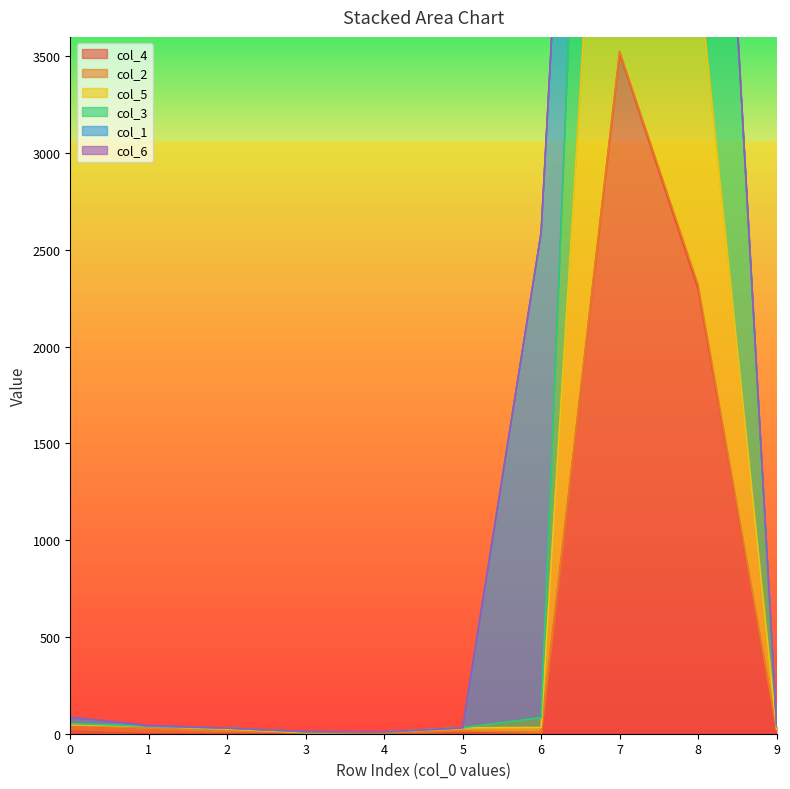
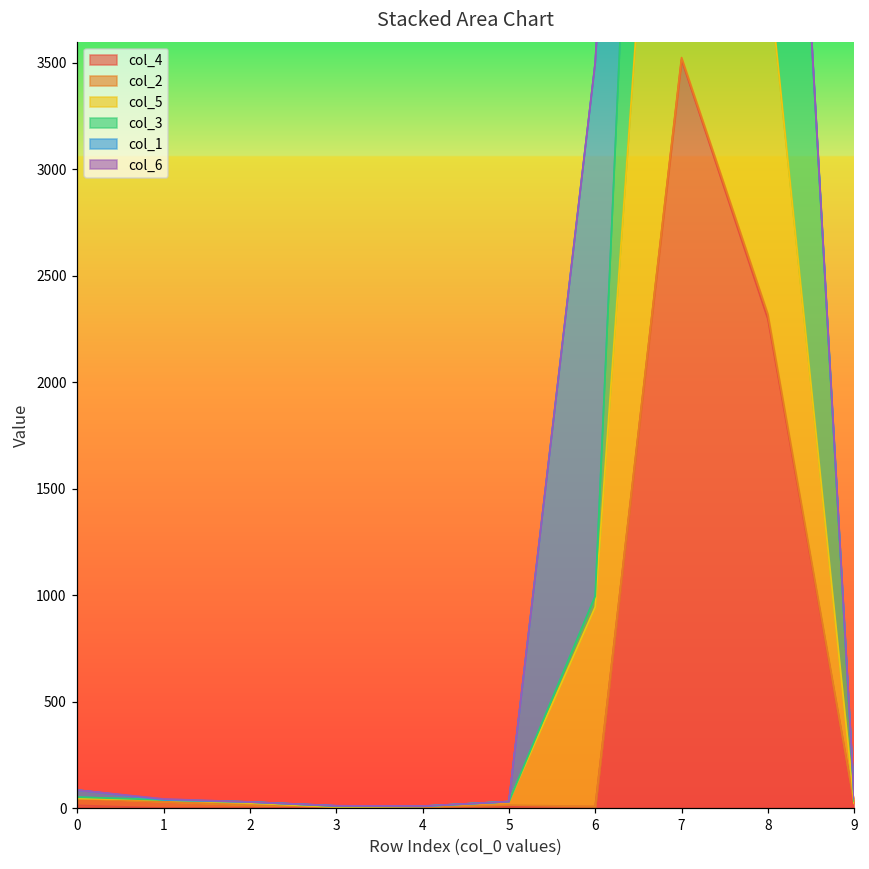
col_5, 6: 30 -> 940
